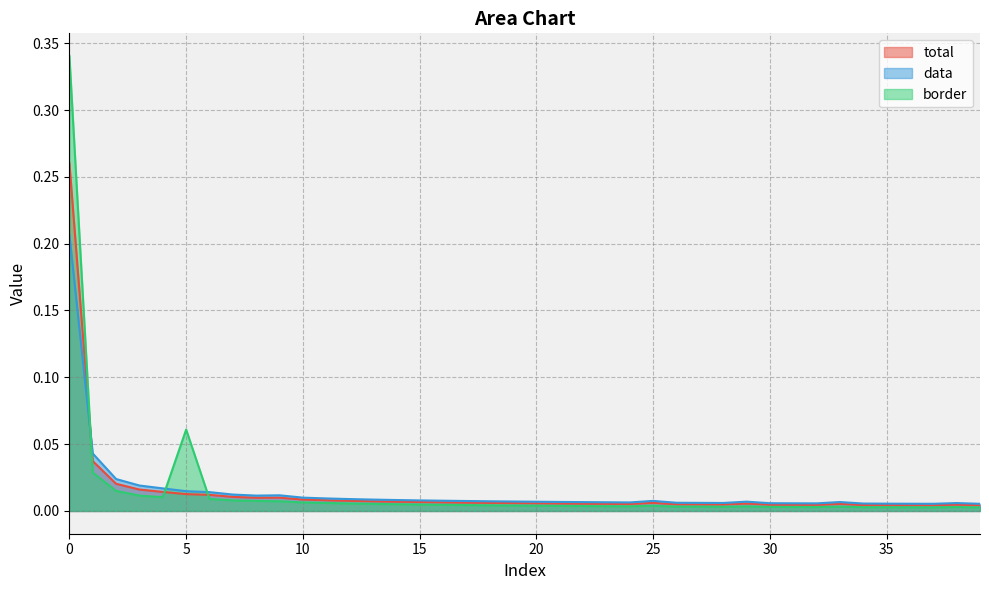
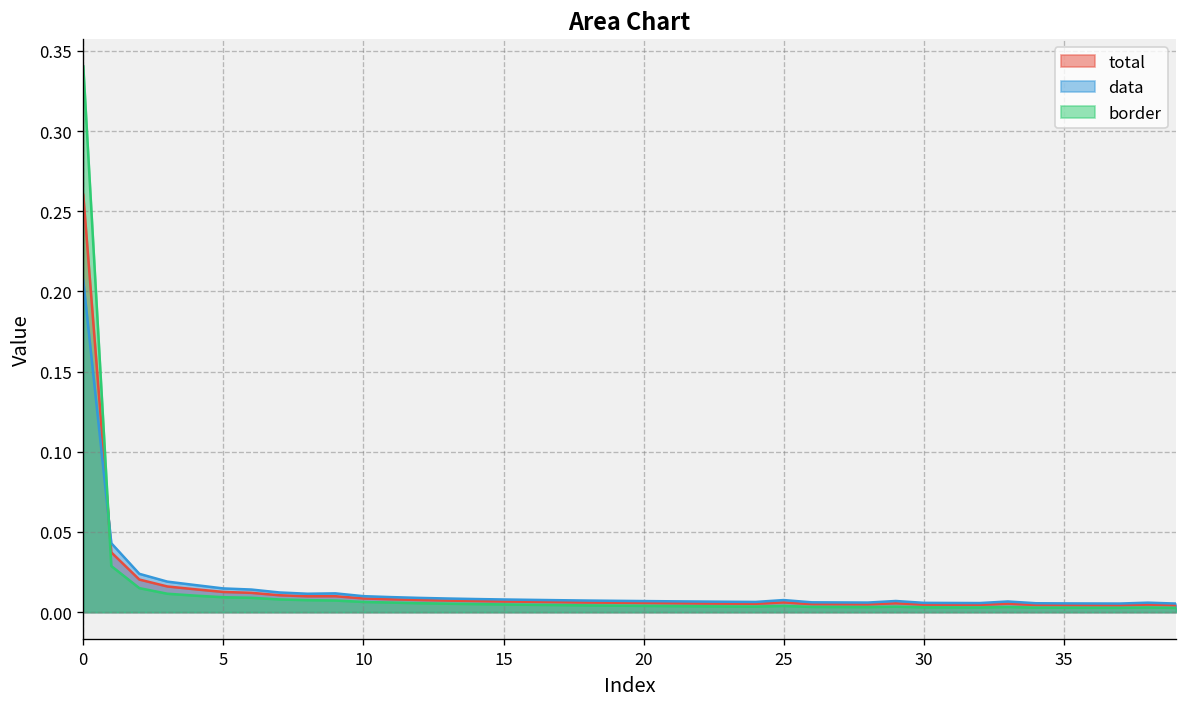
border, 5: 0.061 -> 0.009
